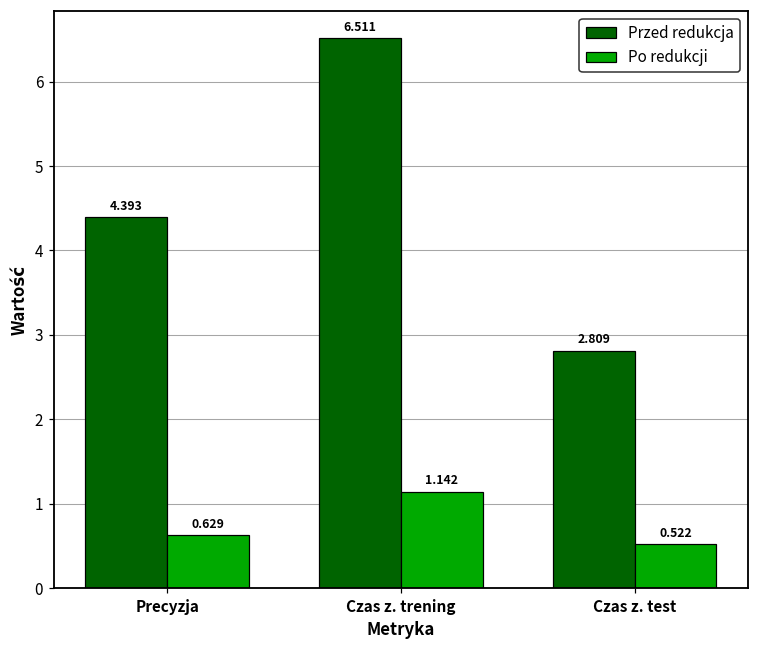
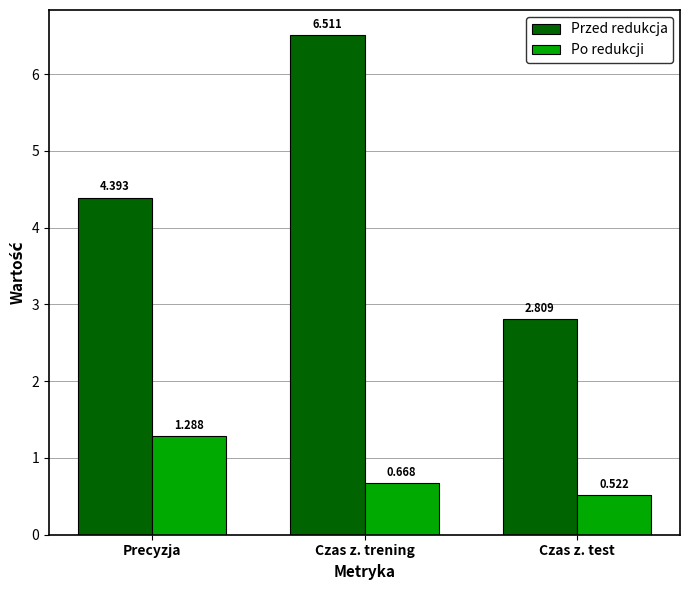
Po redukcji, Precyzja: 0.629 -> 1.288
Po redukcji, Czas z. trening: 1.142 -> 0.668
